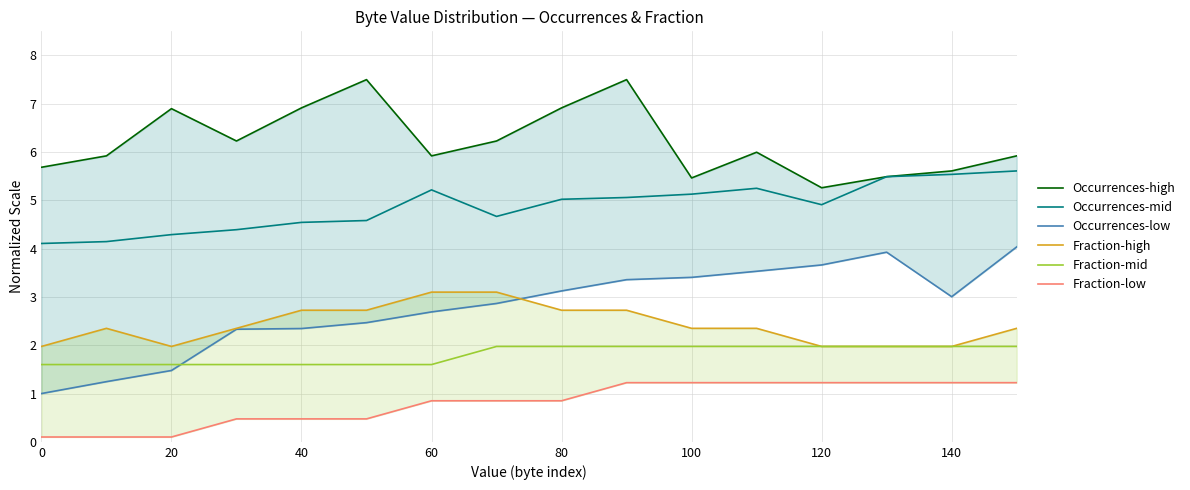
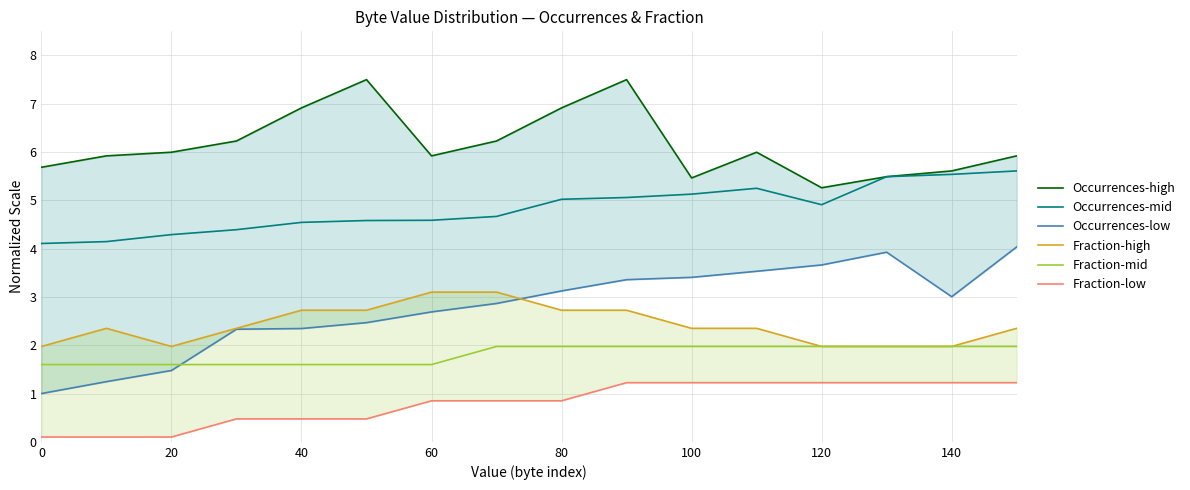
Occurrences-high, 20: 6.9 -> 6.0
Occurrences-mid, 60: 5.2 -> 4.6
